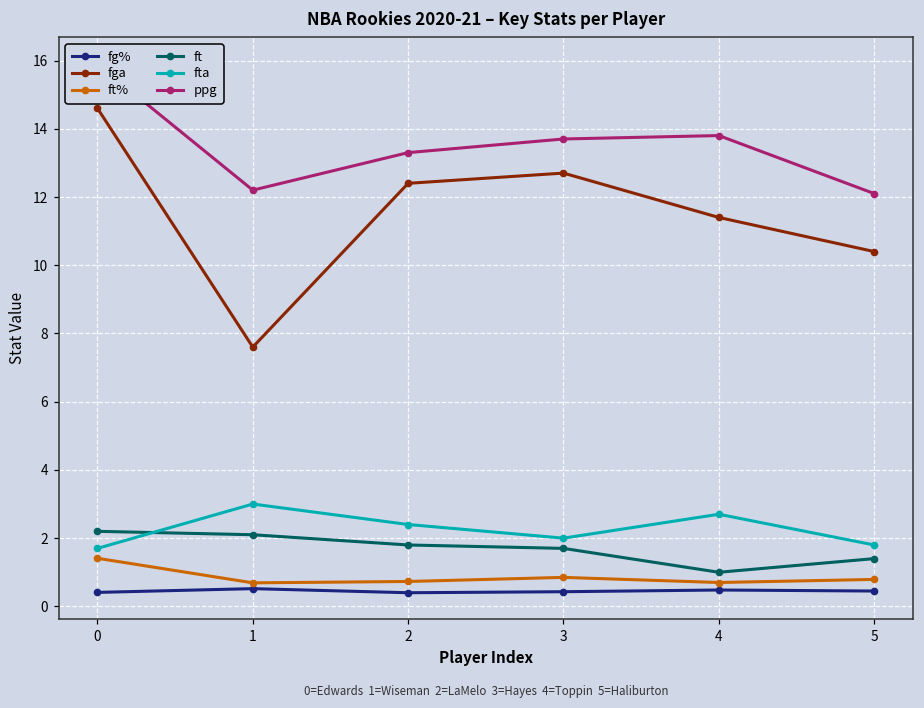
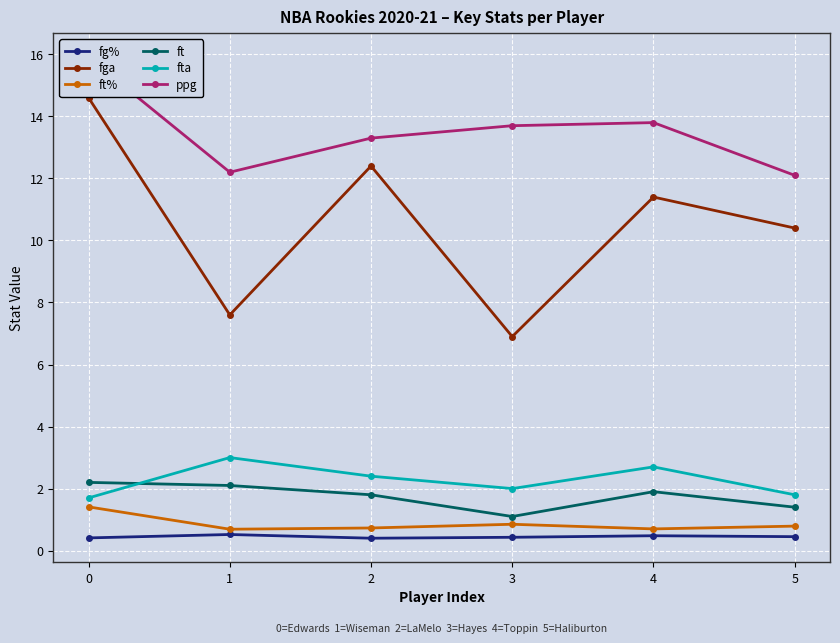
fga, 3: 12.7 -> 6.9
ft, 3: 1.7 -> 1.1
ft, 4: 1.0 -> 1.9
